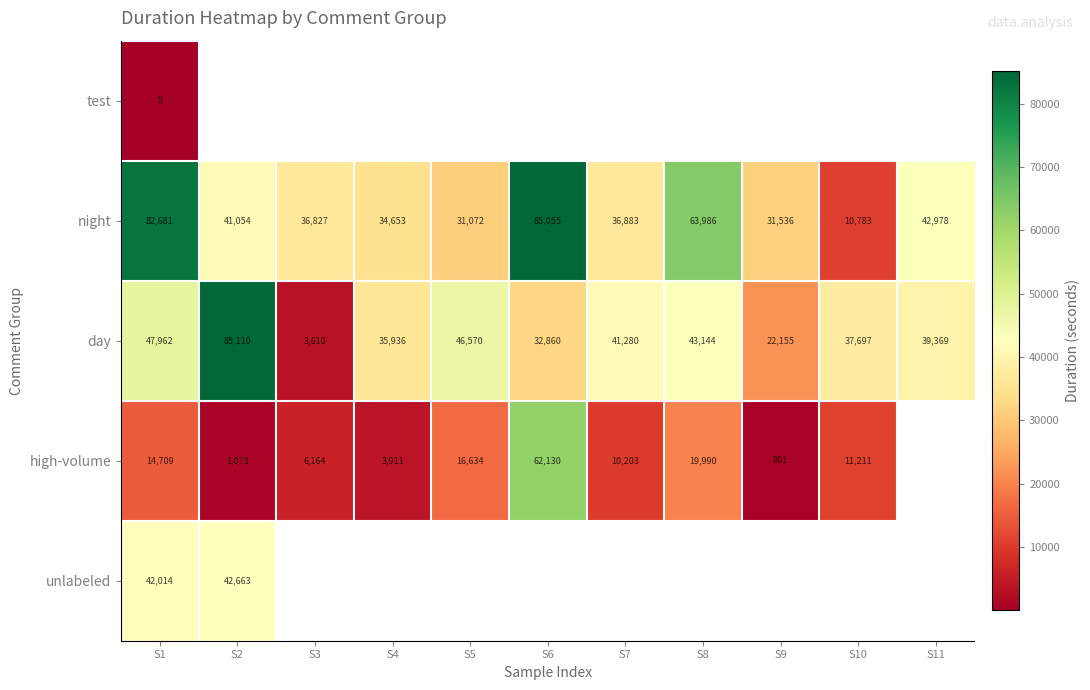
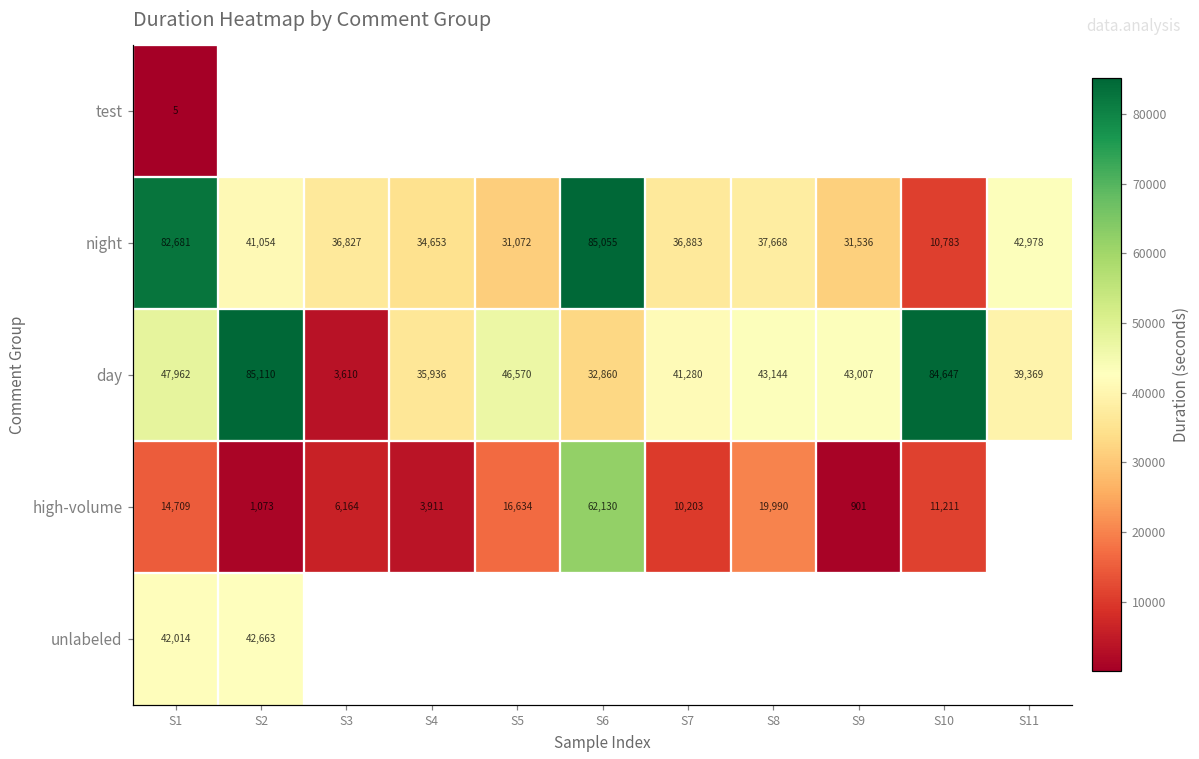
night, S8: 63,986 -> 37,668
day, S9: 22,155 -> 43,007
day, S10: 37,697 -> 84,647
